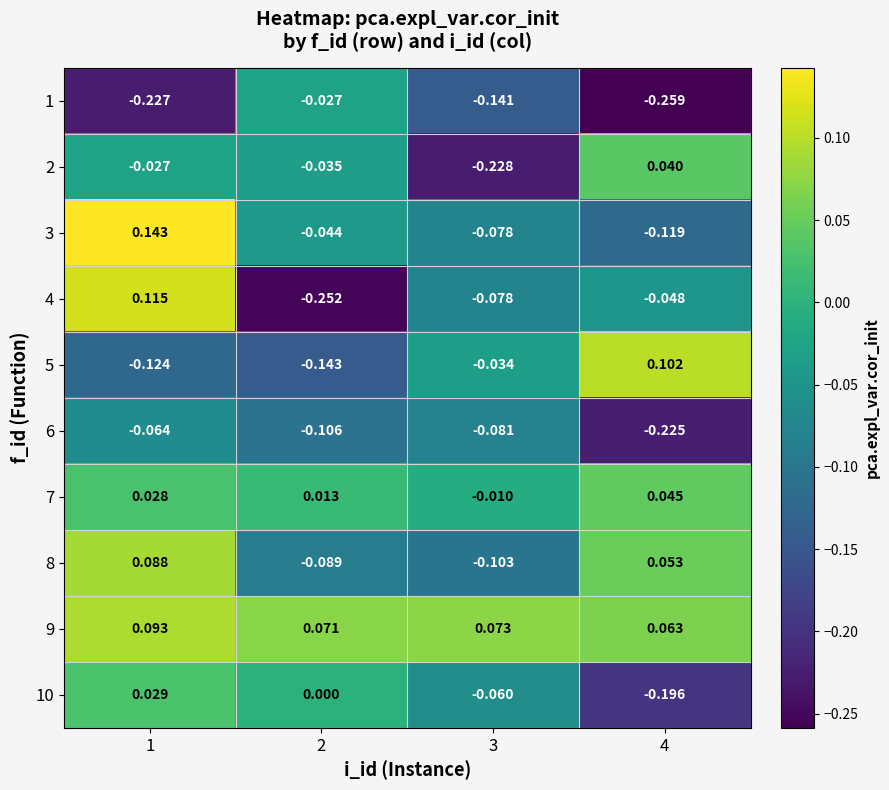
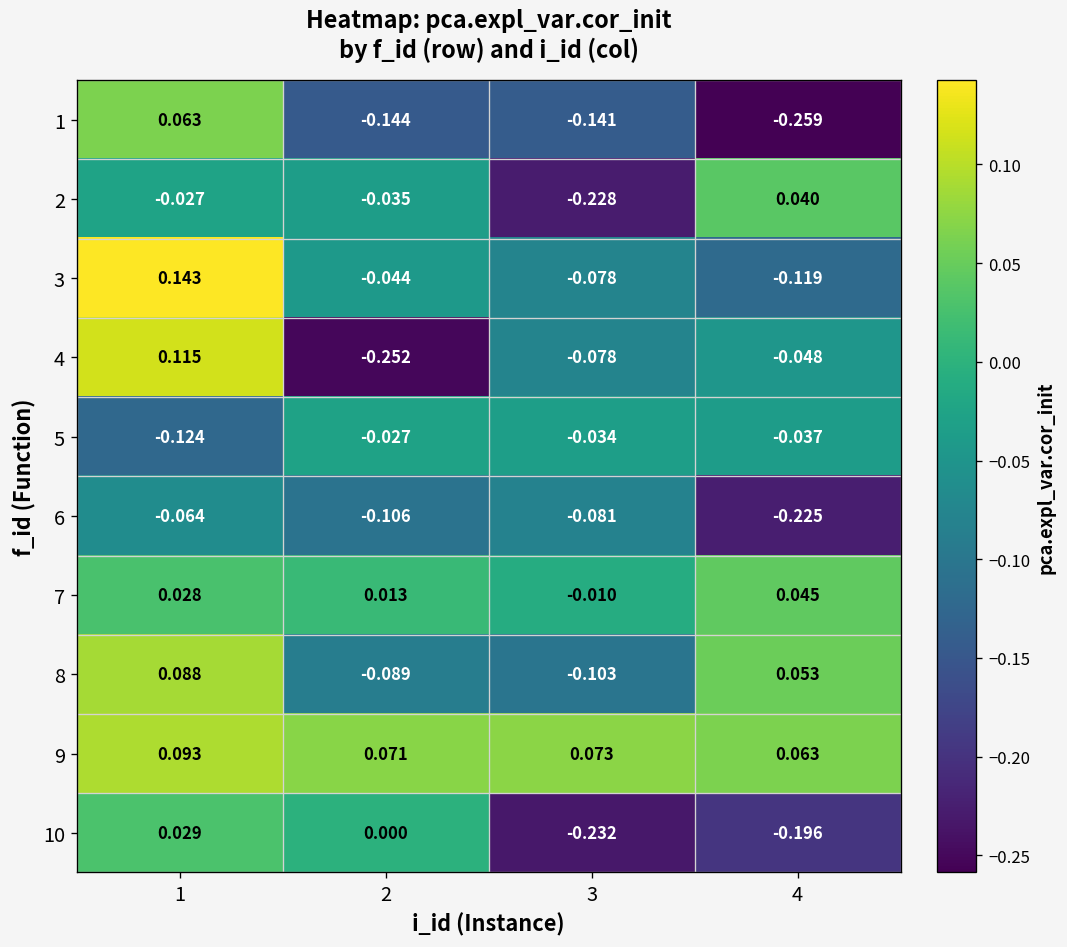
1, 1: -0.227 -> 0.063
1, 2: -0.027 -> -0.144
5, 2: -0.143 -> -0.027
5, 4: 0.102 -> -0.037
10, 3: -0.060 -> -0.232
